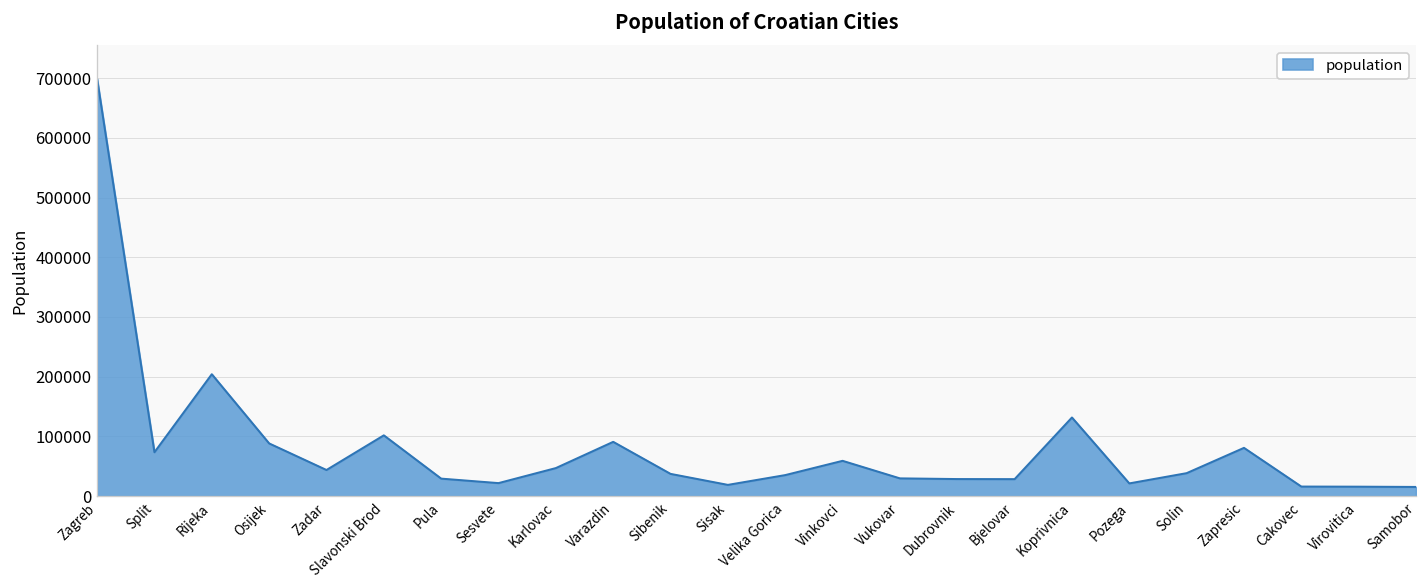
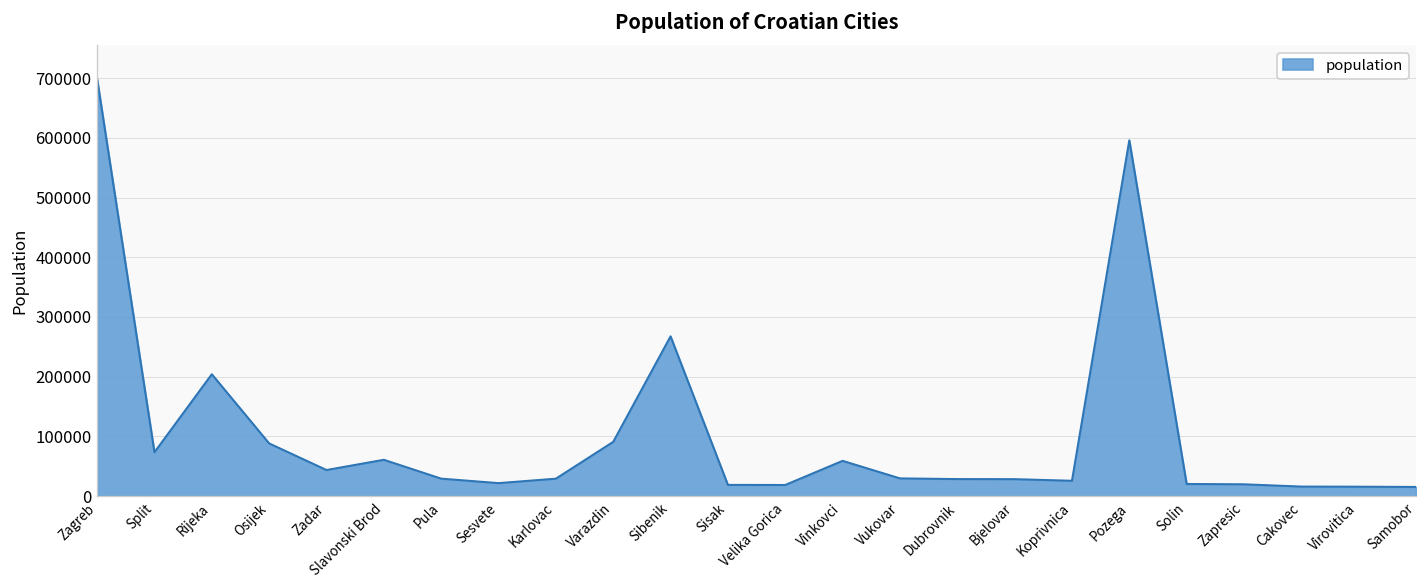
Slavonski Brod: 100000 -> 60000
Karlovac: 50000 -> 30000
Sibenik: 40000 -> 270000
Velika Gorica: 40000 -> 20000
Koprivnica: 130000 -> 30000
Pozega: 20000 -> 600000
Solin: 40000 -> 20000
Zapresic: 80000 -> 20000
